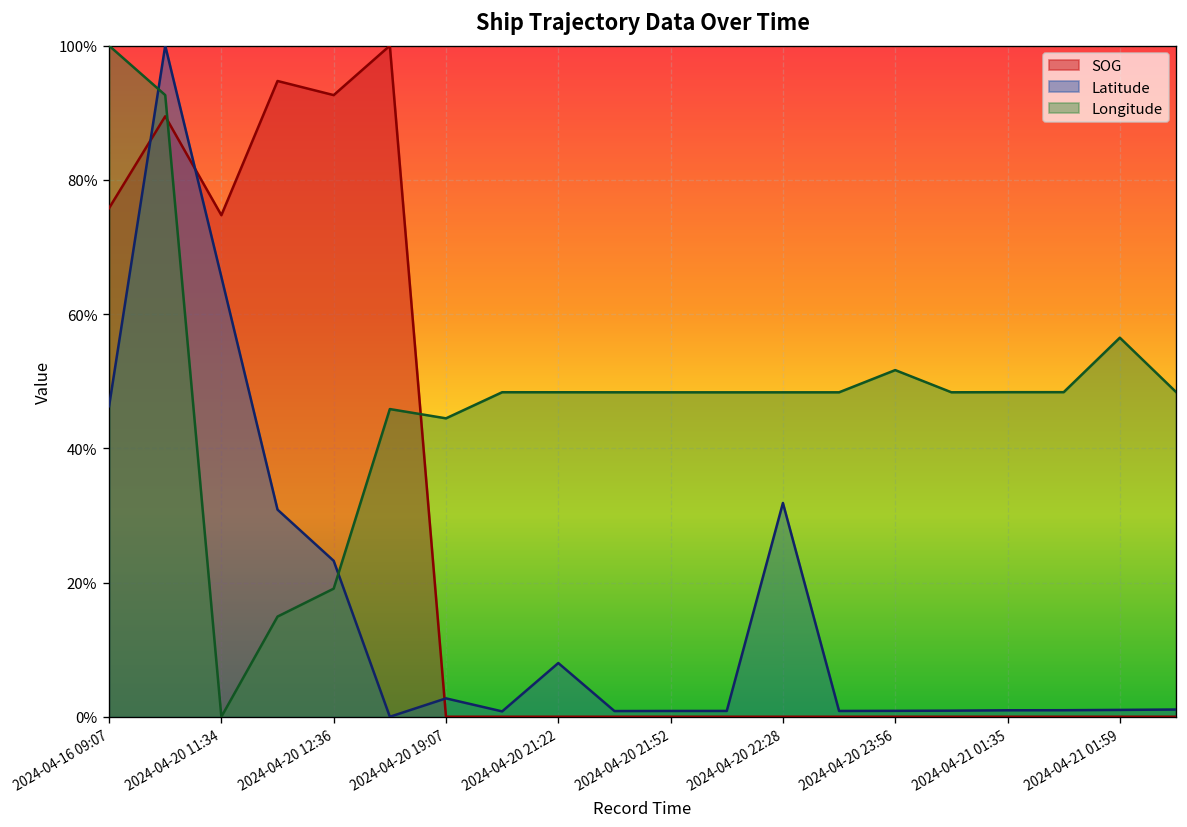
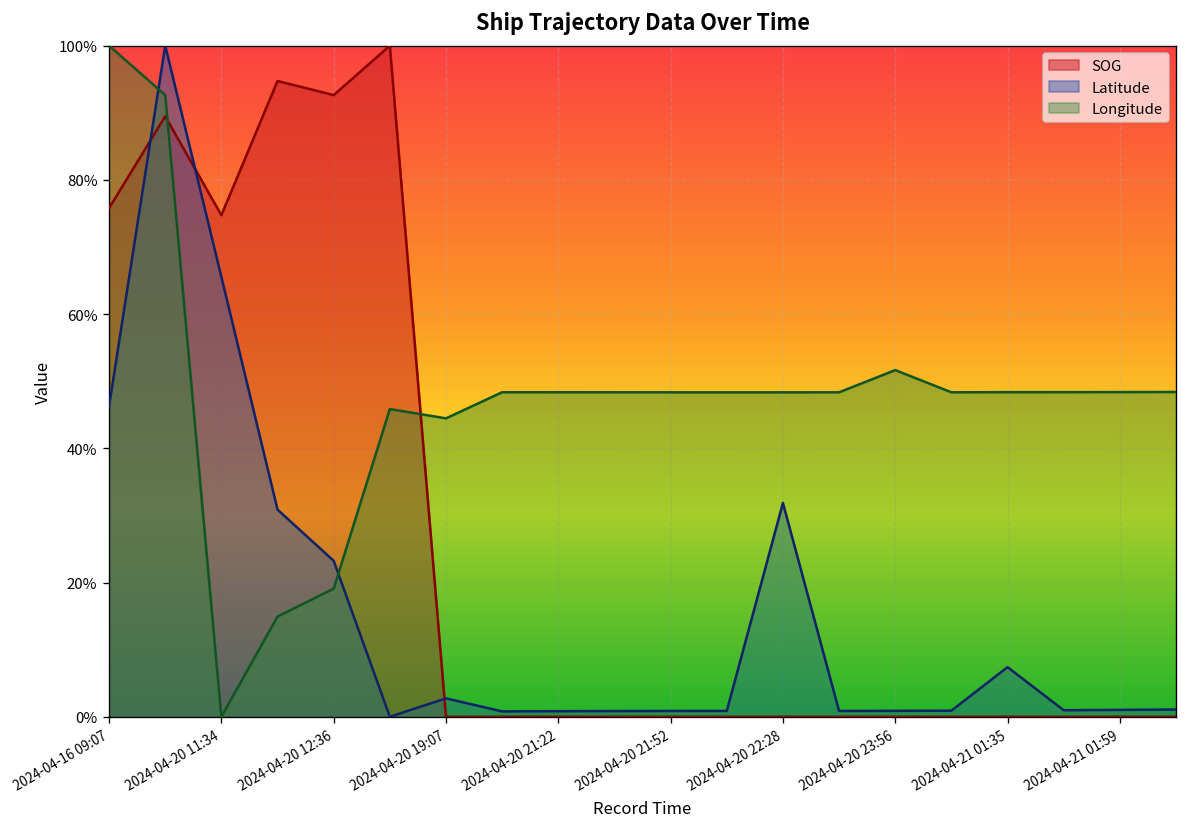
Latitude, 2024-04-20 21:22: 8% -> 1%
Latitude, 2024-04-21 01:35: 1% -> 7%
Longitude, 2024-04-21 01:59: 56% -> 48%
